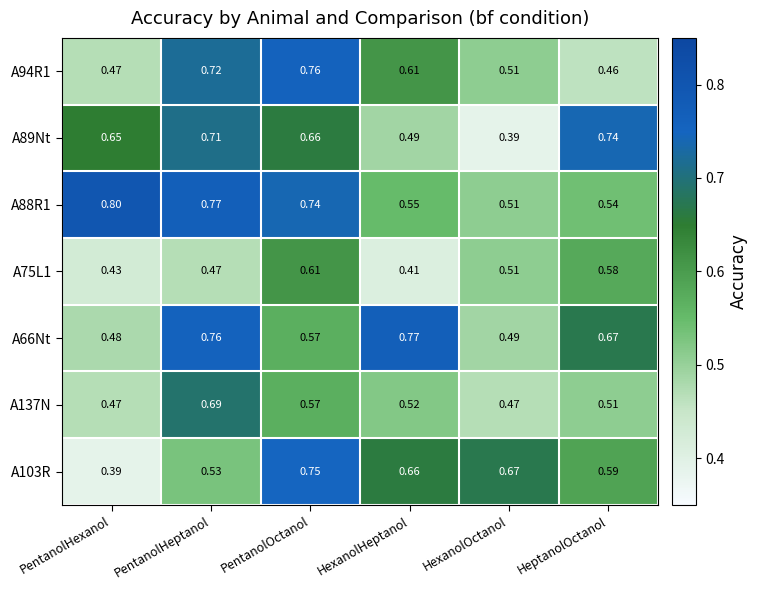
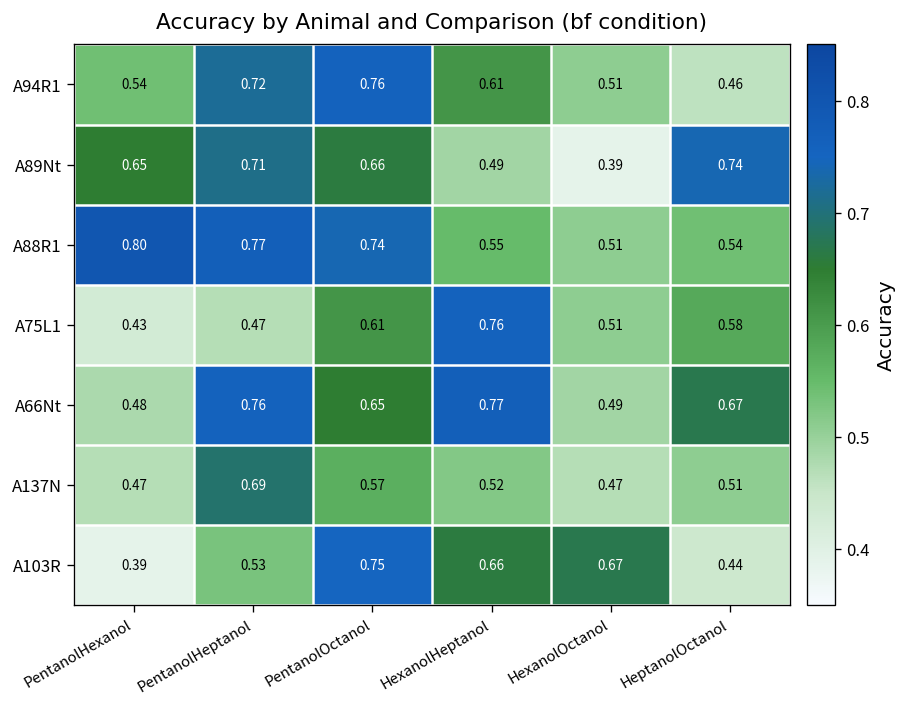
A94R1, PentanolHexanol: 0.47 -> 0.54
A75L1, HexanolHeptanol: 0.41 -> 0.76
A66Nt, PentanolOctanol: 0.57 -> 0.65
A103R, HeptanolOctanol: 0.59 -> 0.44
